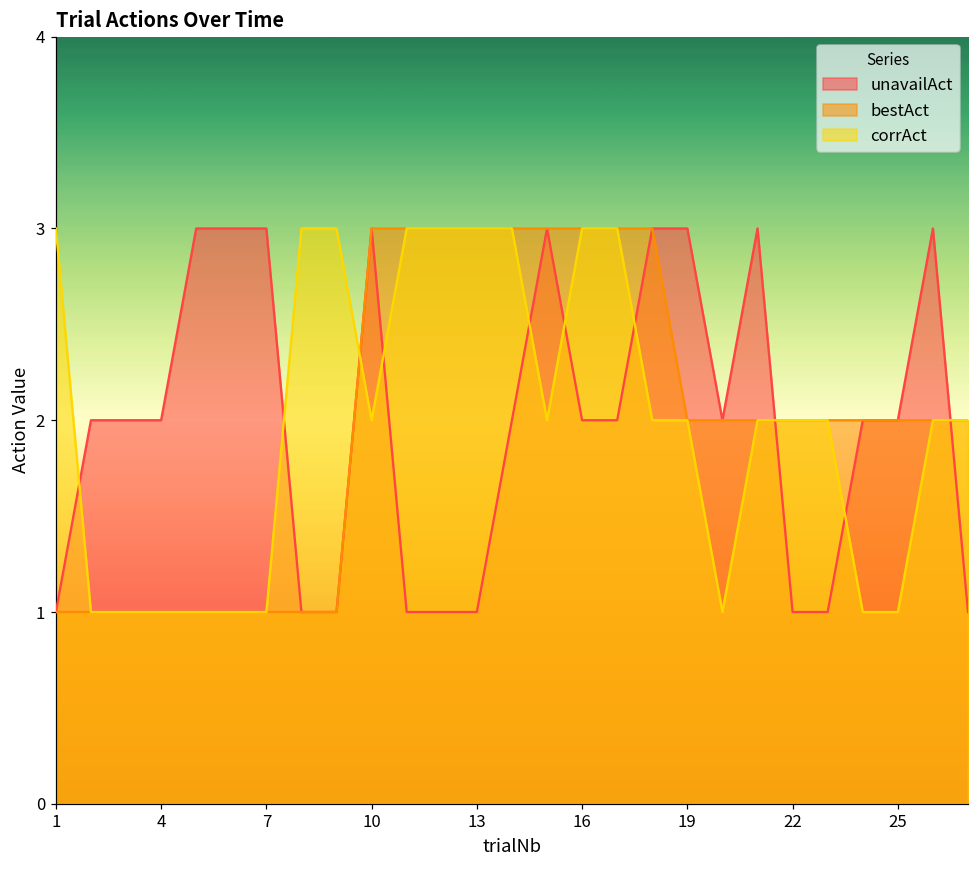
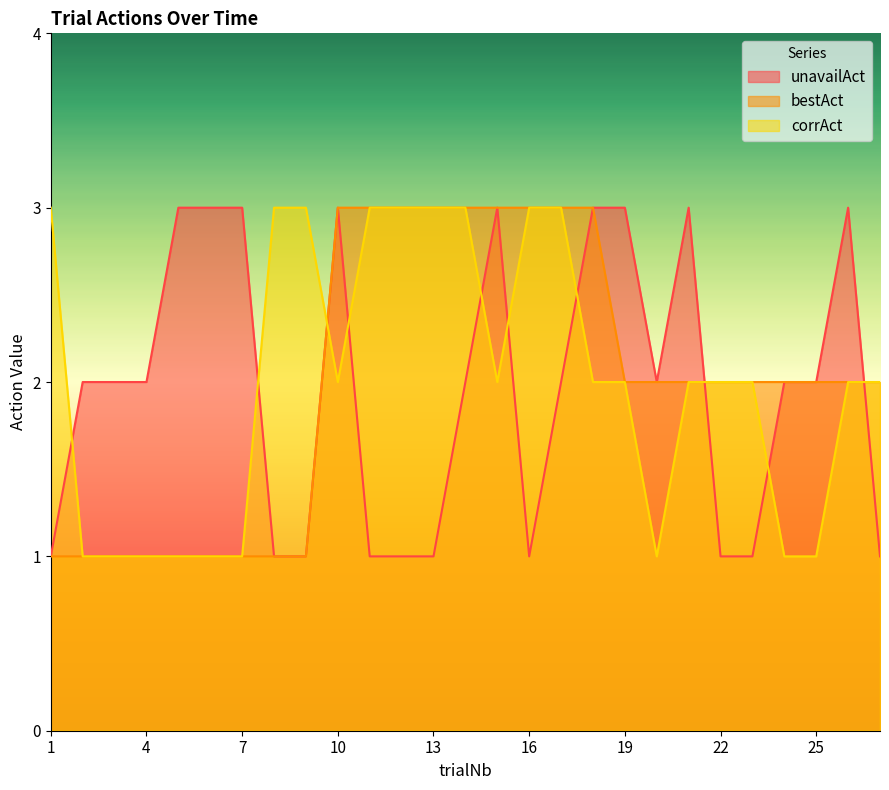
unavailAct, 16: 2 -> 1
